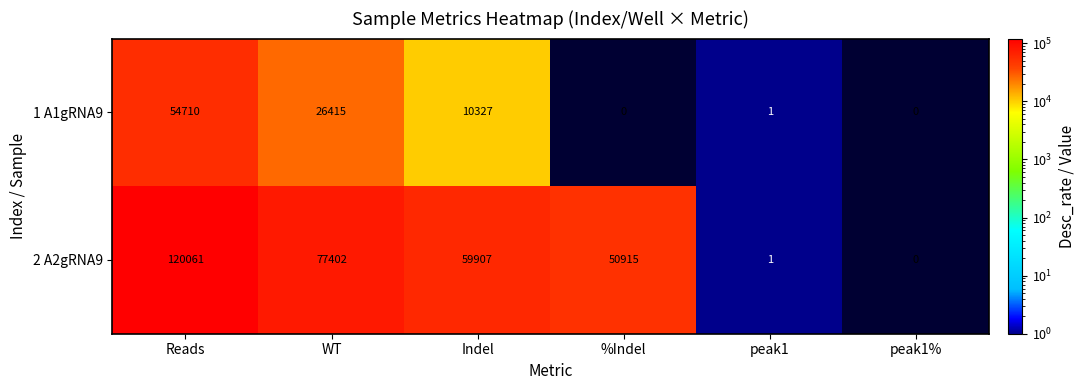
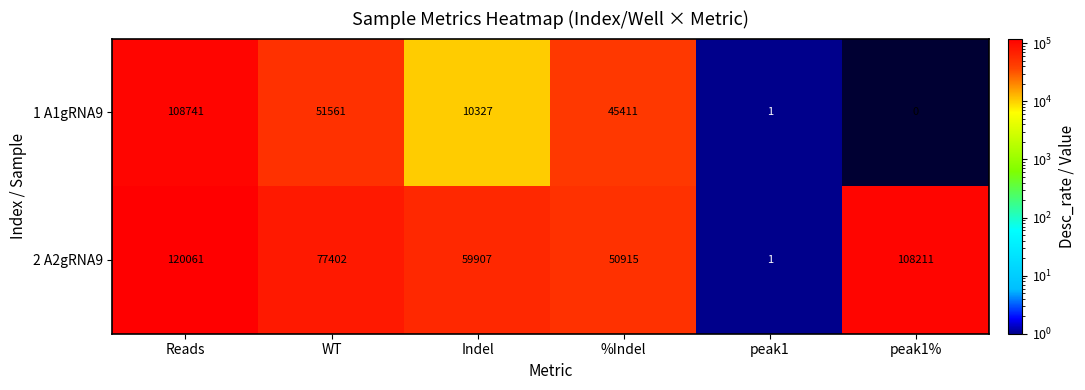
1 A1gRNA9, Reads: 54710 -> 108741
1 A1gRNA9, WT: 26415 -> 51561
1 A1gRNA9, %Indel: 0 -> 45411
2 A2gRNA9, peak1%: 0 -> 108211
